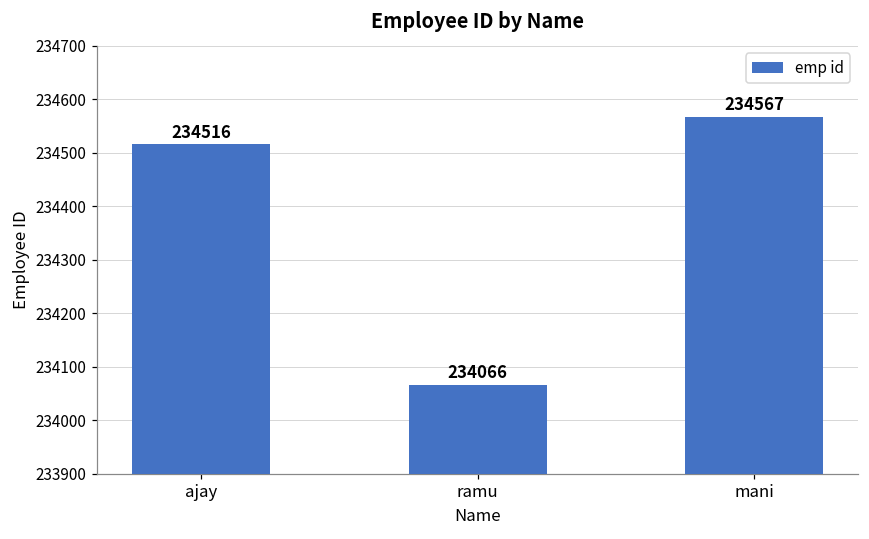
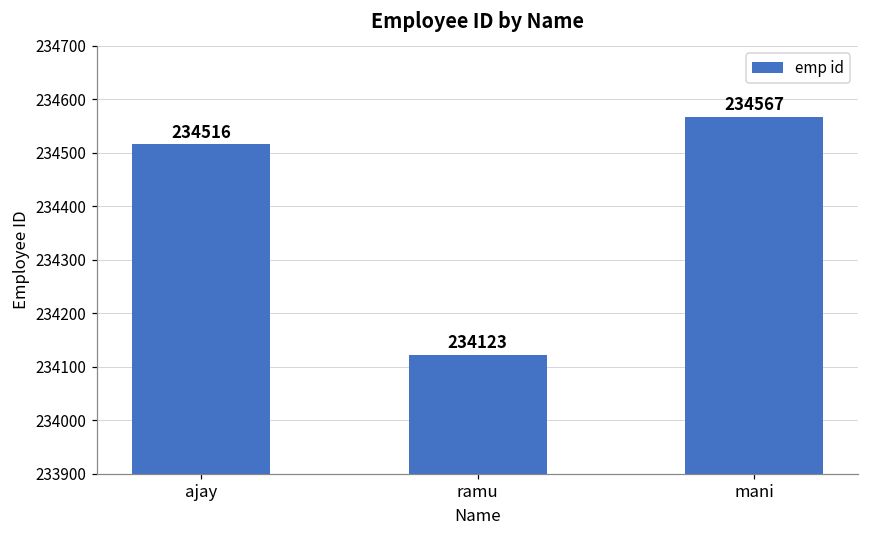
ramu: 234066 -> 234123
